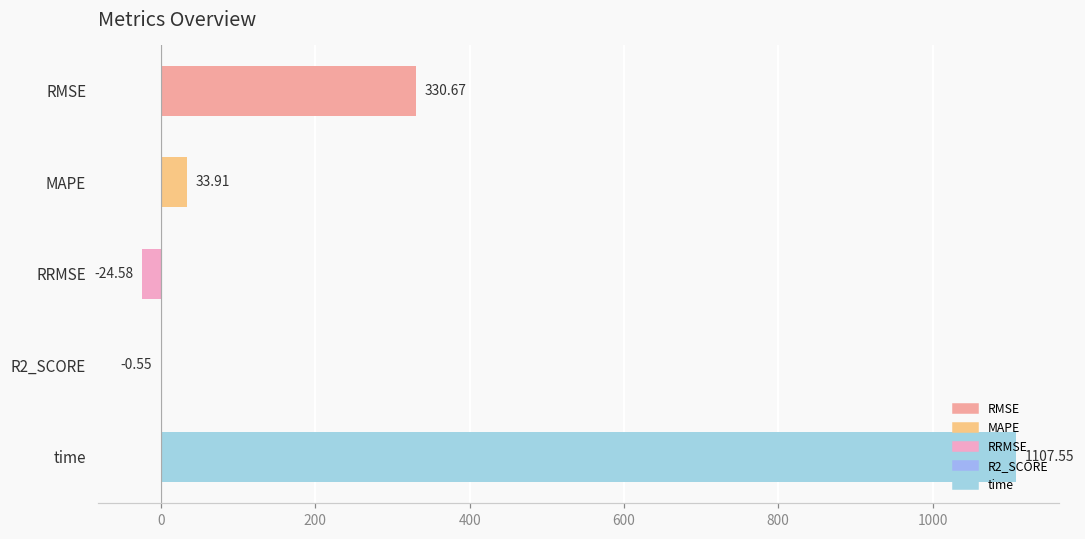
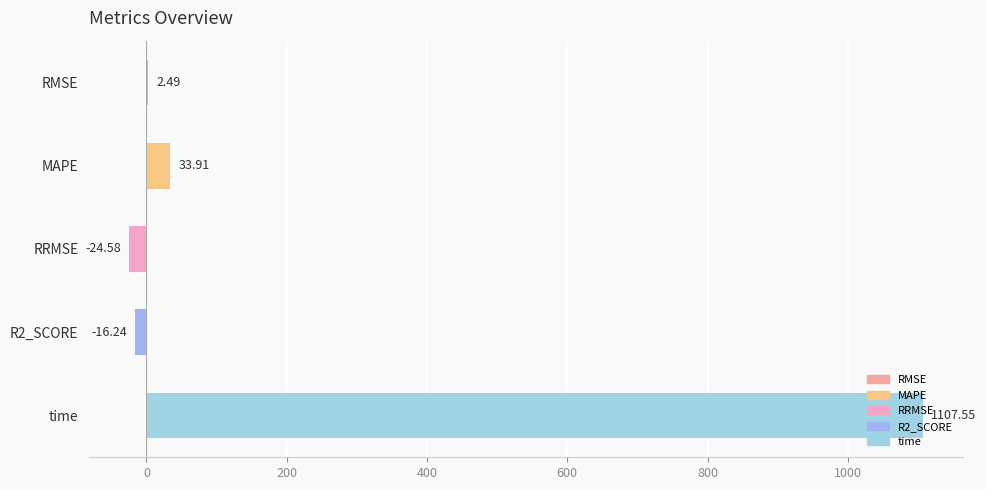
RMSE: 330.67 -> 2.49
R2_SCORE: -0.55 -> -16.24
